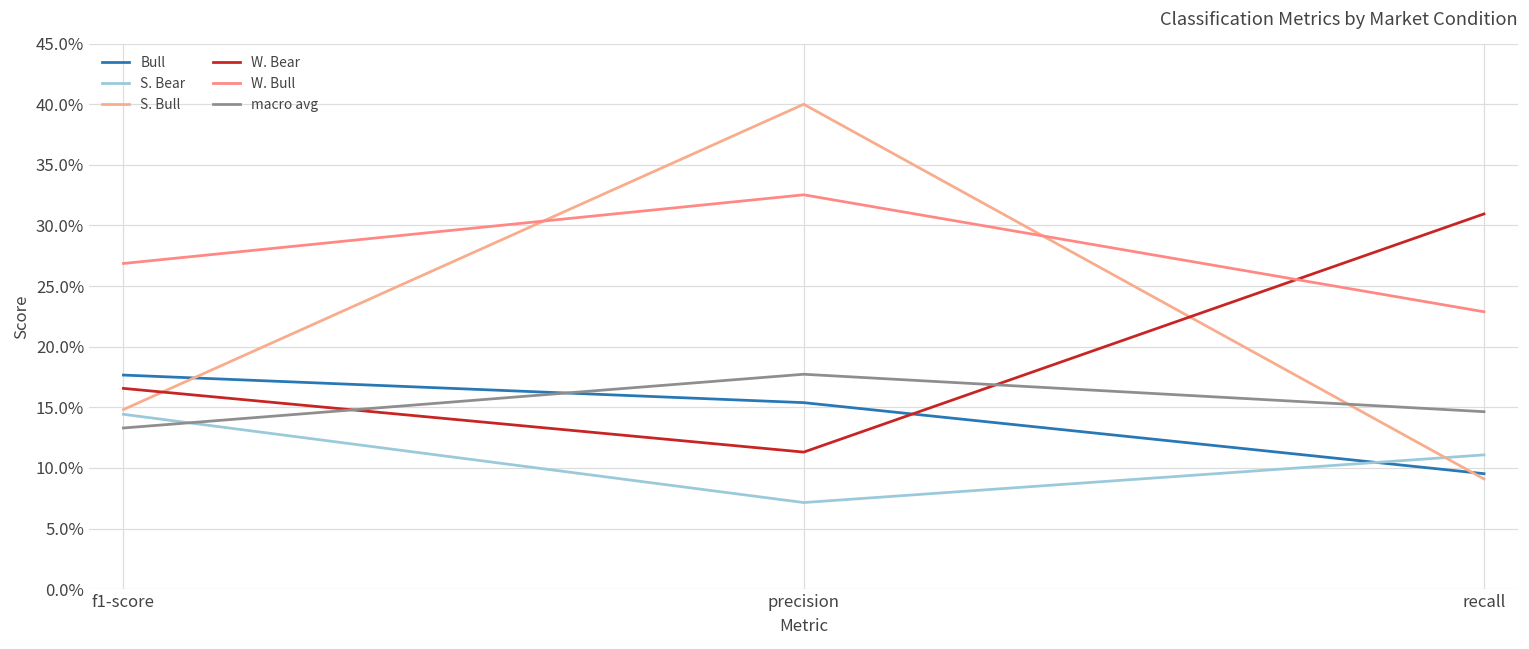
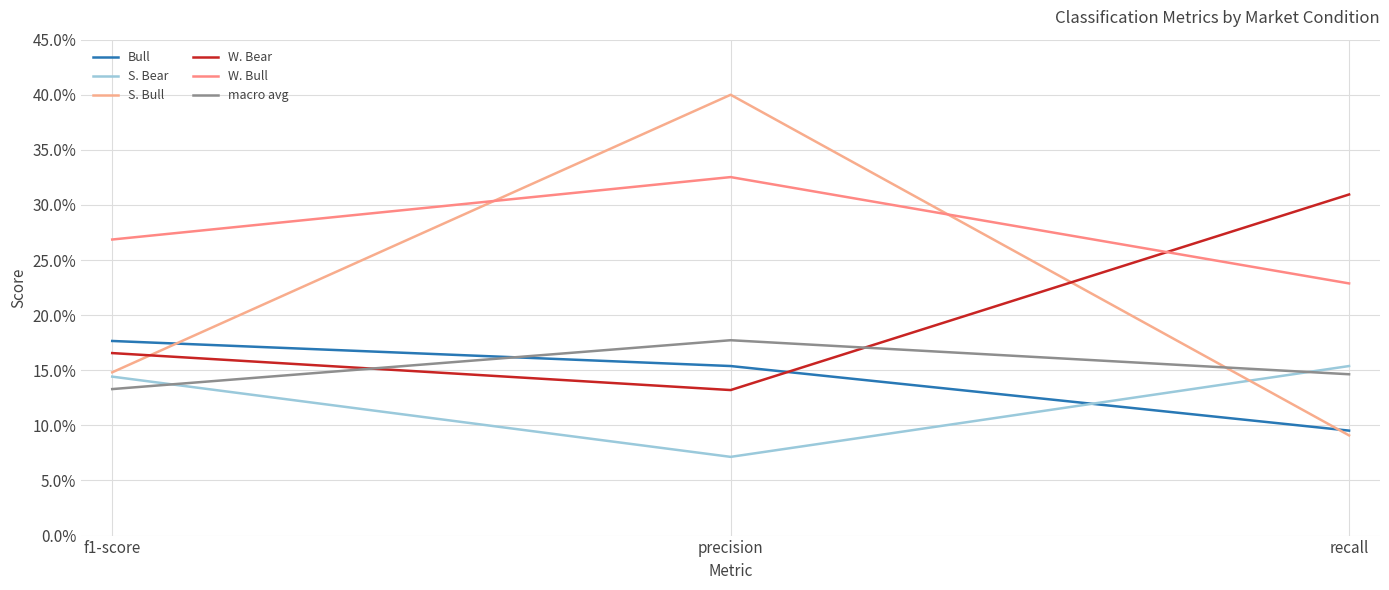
W. Bear, precision: 11.3% -> 13.2%
S. Bear, recall: 11.1% -> 15.4%
